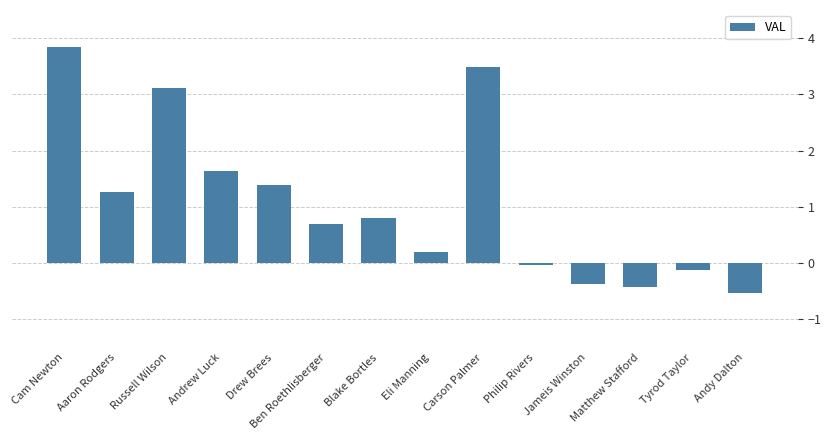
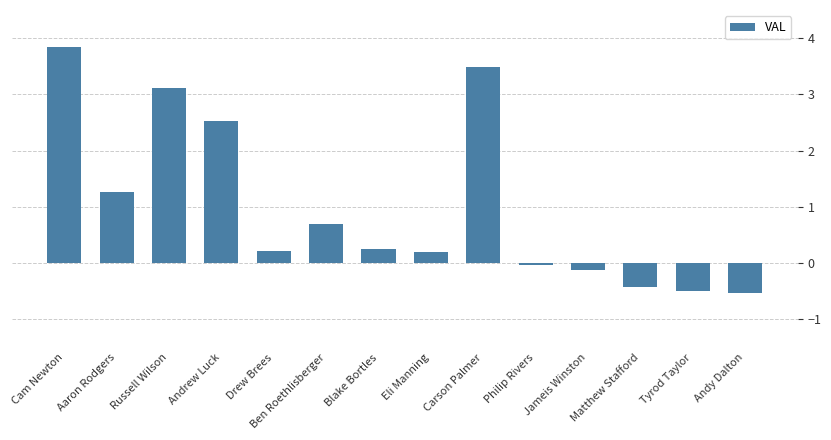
Andrew Luck: 1.6 -> 2.5
Drew Brees: 1.4 -> 0.2
Blake Bortles: 0.8 -> 0.2
Jameis Winston: -0.4 -> -0.1
Tyrod Taylor: -0.1 -> -0.5
